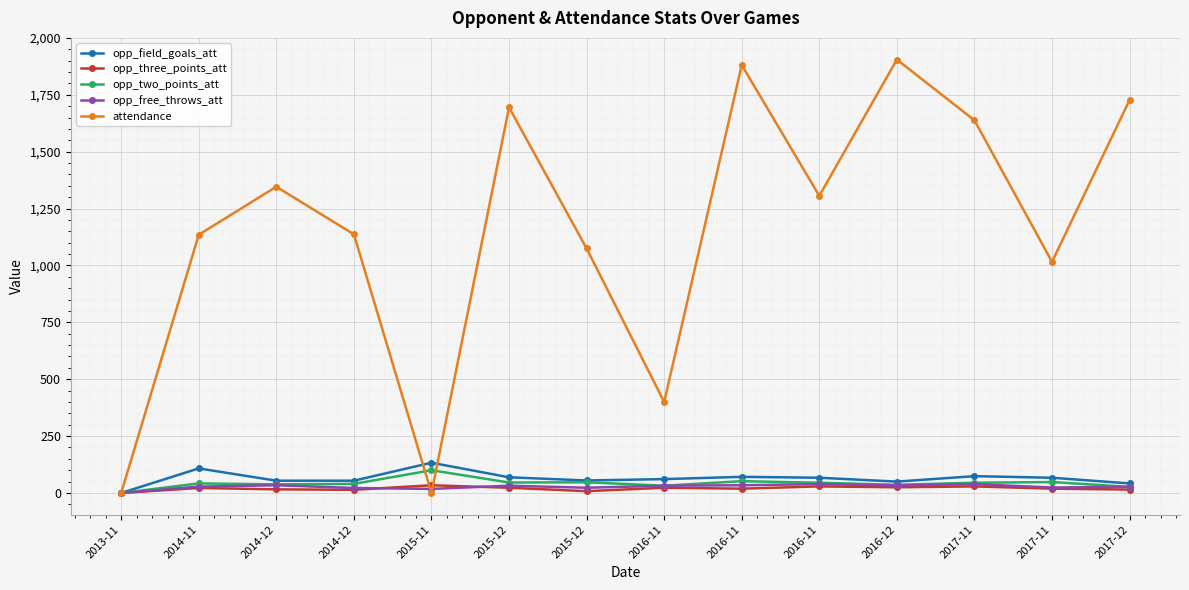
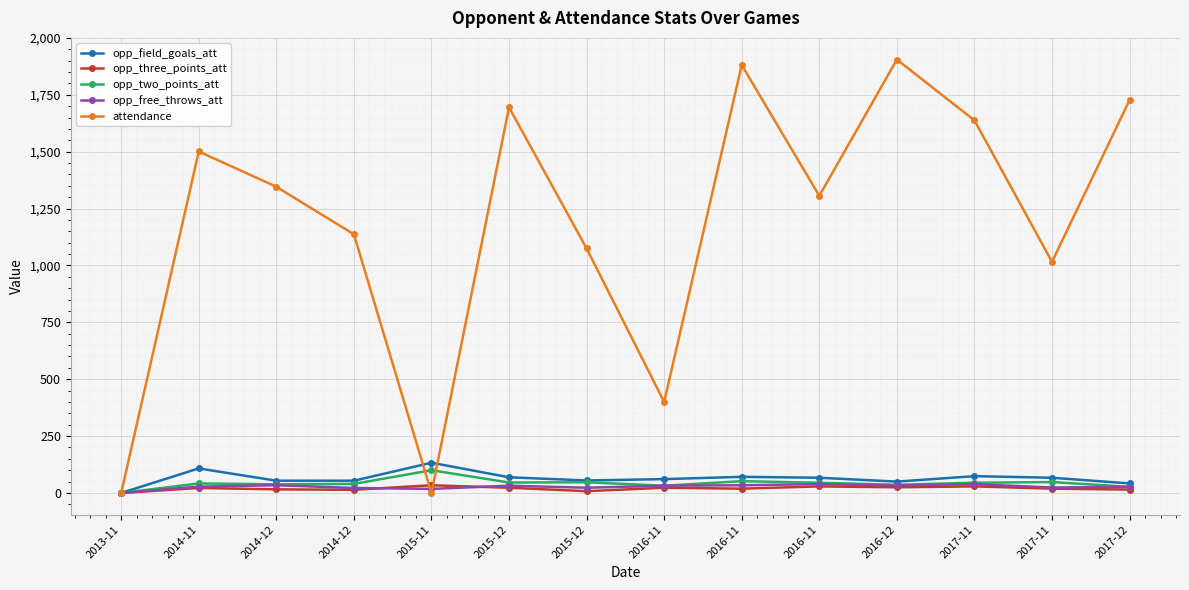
attendance, 2014-11: 1,140 -> 1,500
